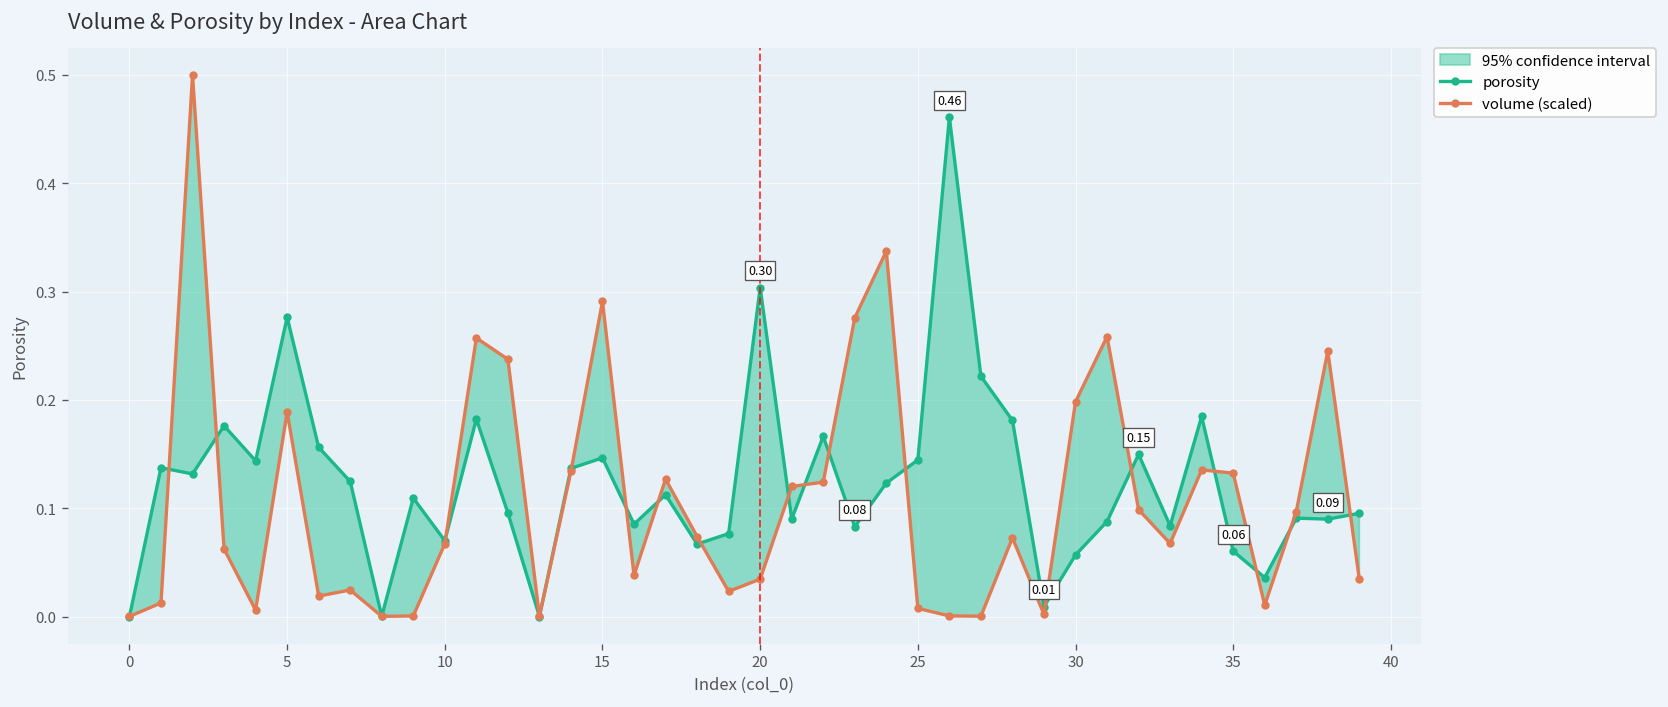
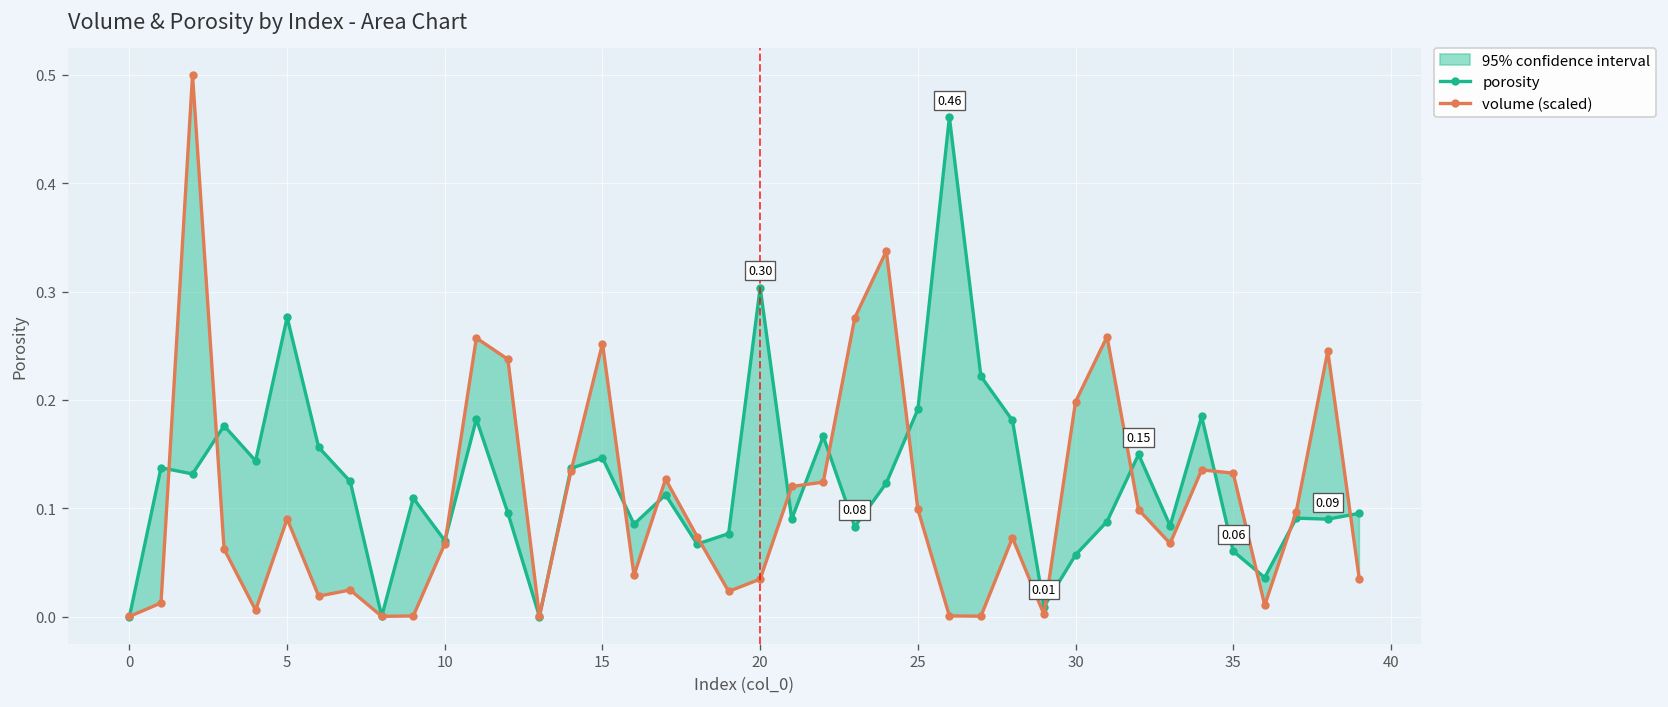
volume (scaled), 5: 0.19 -> 0.09
volume (scaled), 15: 0.29 -> 0.25
porosity, 25: 0.14 -> 0.19
volume (scaled), 25: 0.01 -> 0.10
